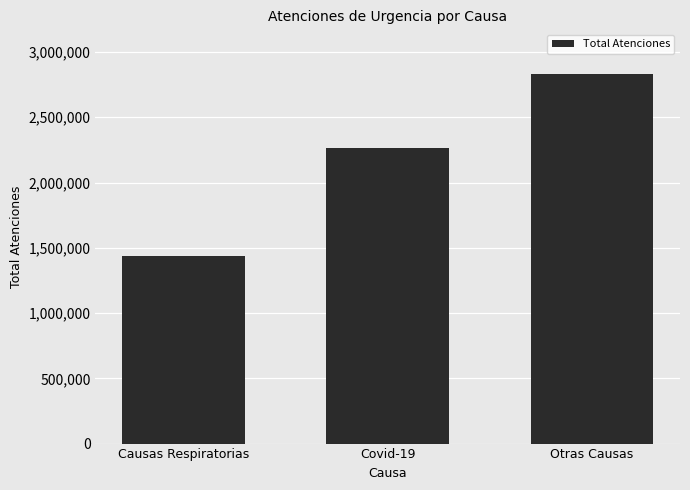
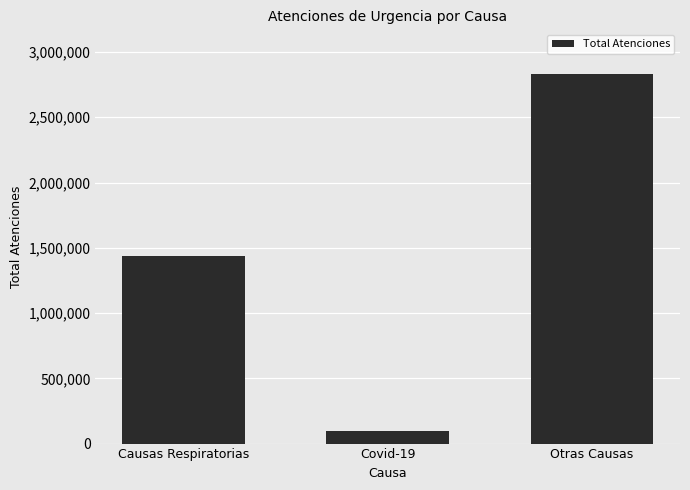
Covid-19: 2,260,000 -> 90,000
